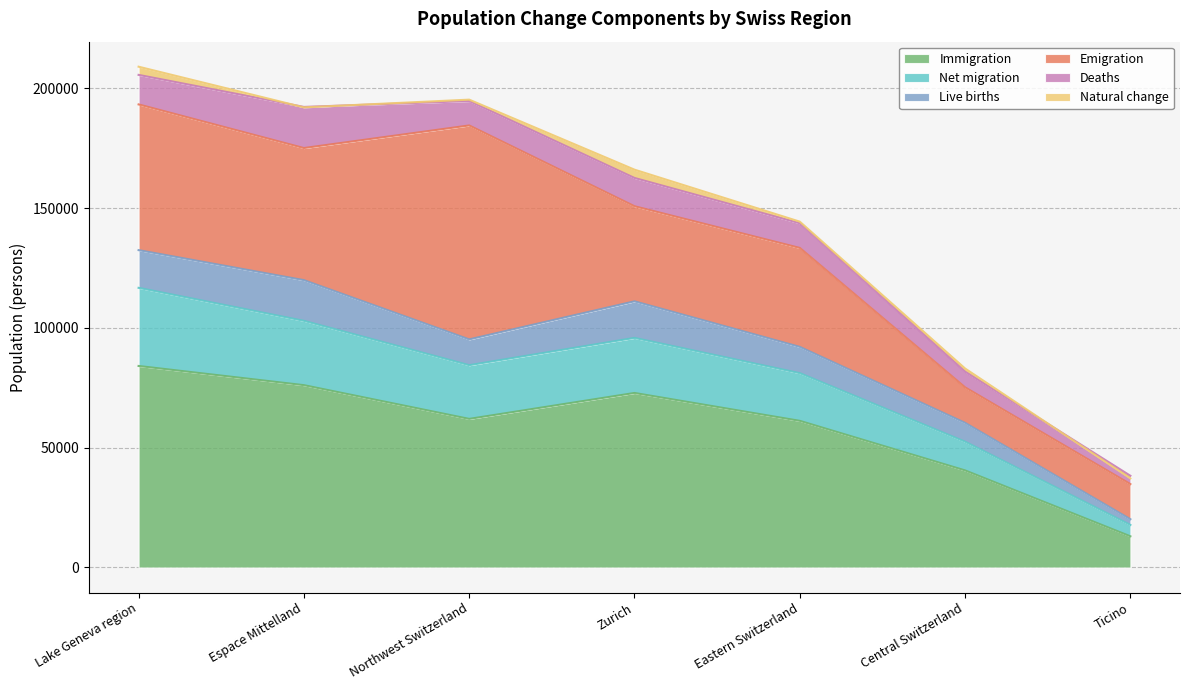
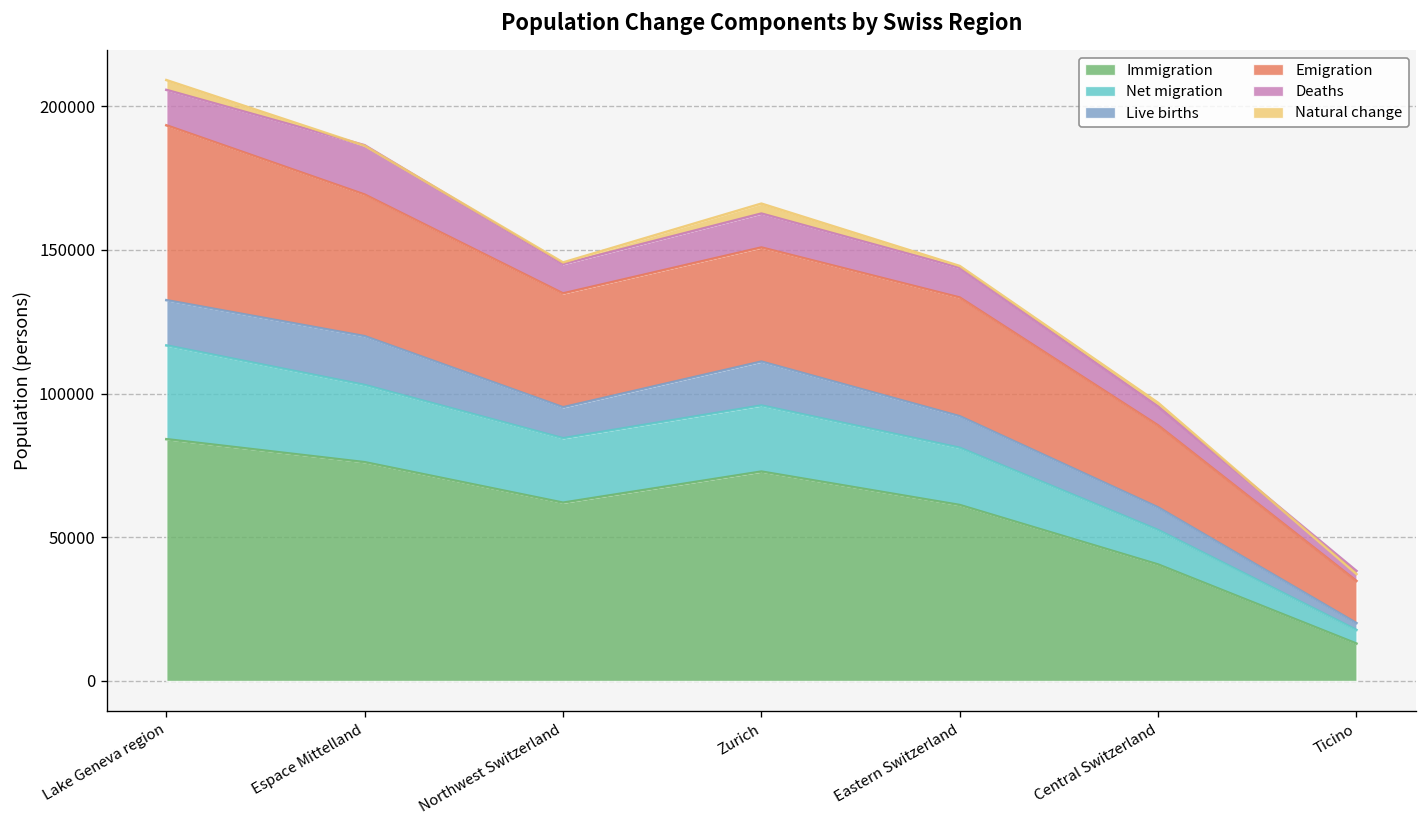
Emigration, Espace Mittelland: 55000 -> 49000
Emigration, Northwest Switzerland: 89000 -> 40000
Emigration, Central Switzerland: 15000 -> 29000
